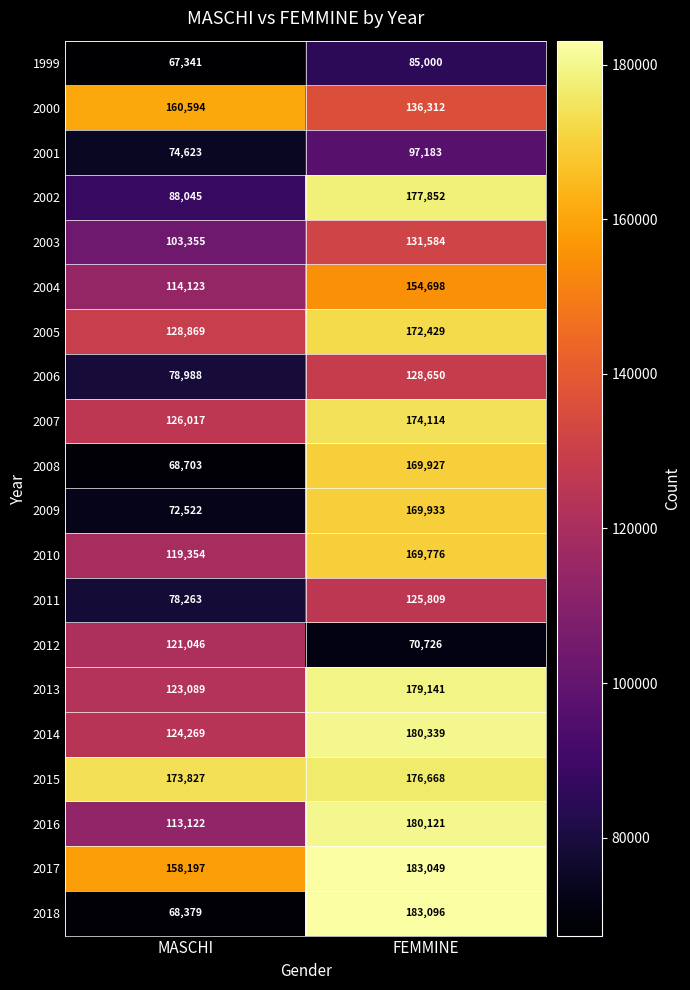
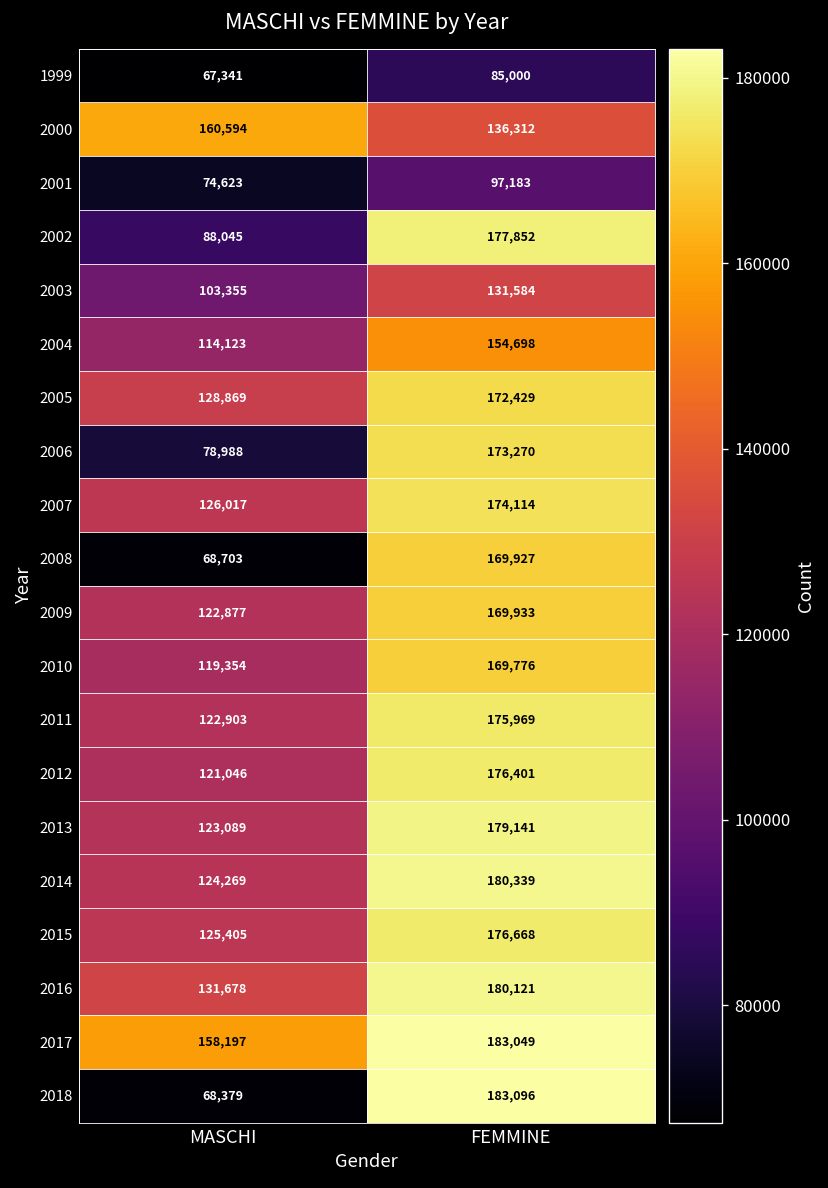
2006, FEMMINE: 128,650 -> 173,270
2009, MASCHI: 72,522 -> 122,877
2011, MASCHI: 78,263 -> 122,903
2011, FEMMINE: 125,809 -> 175,969
2012, FEMMINE: 70,726 -> 176,401
2015, MASCHI: 173,827 -> 125,405
2016, MASCHI: 113,122 -> 131,678
